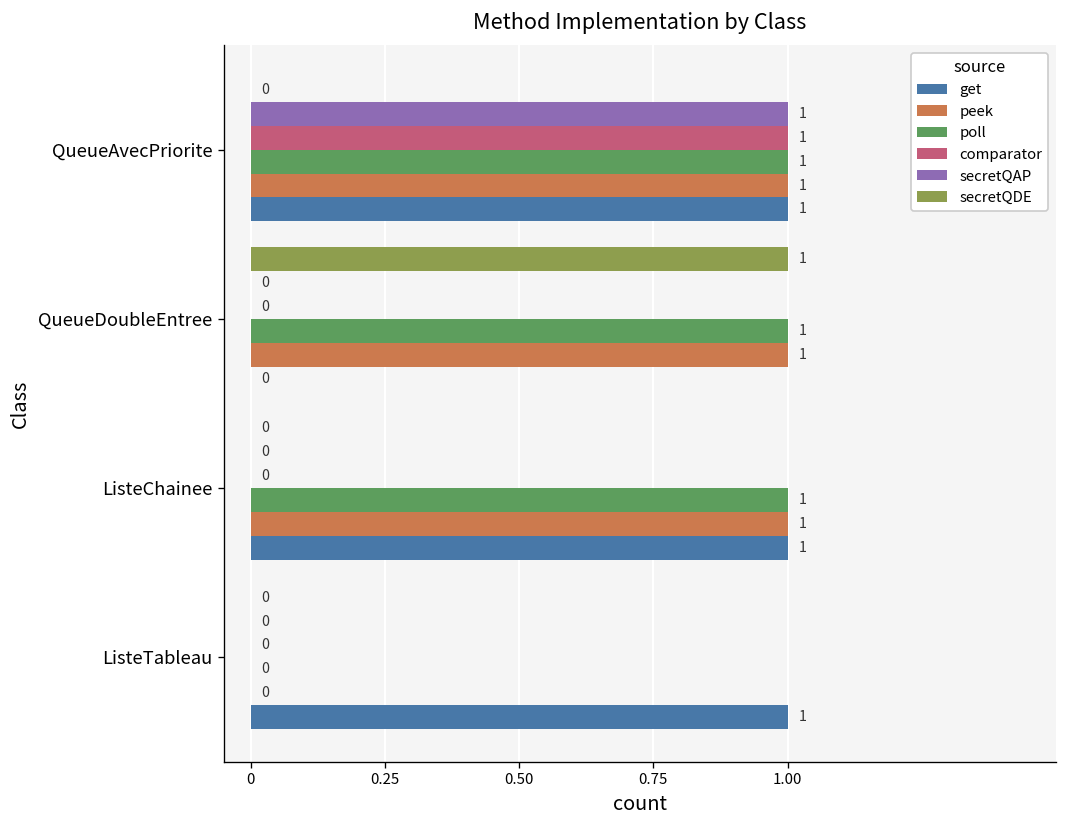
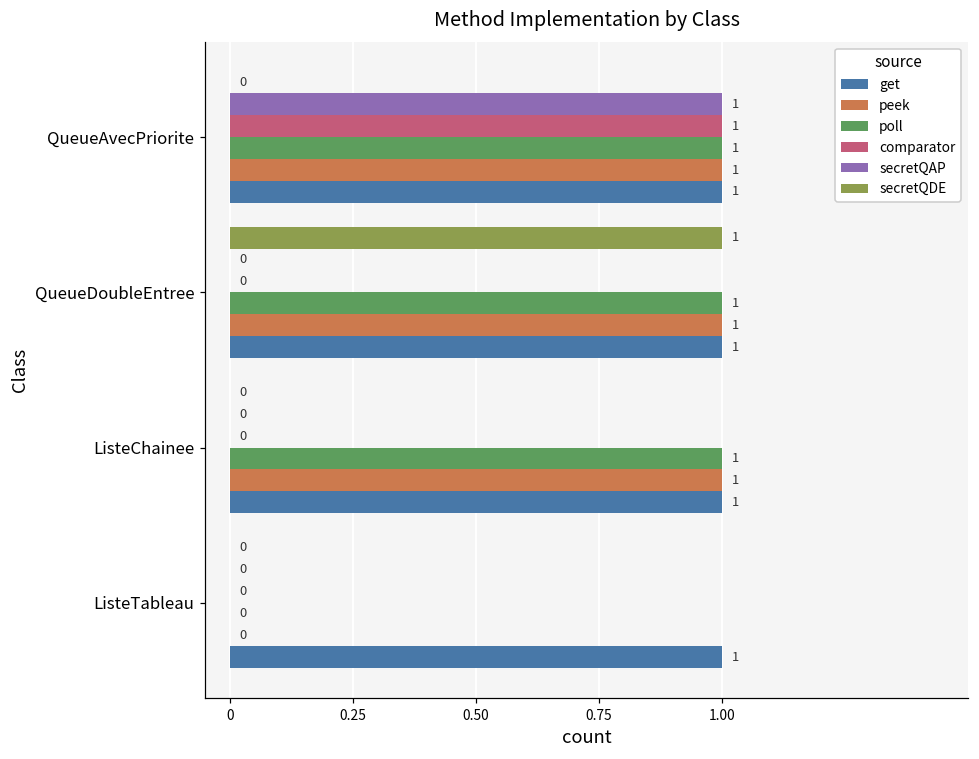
get, QueueDoubleEntree: 0 -> 1
